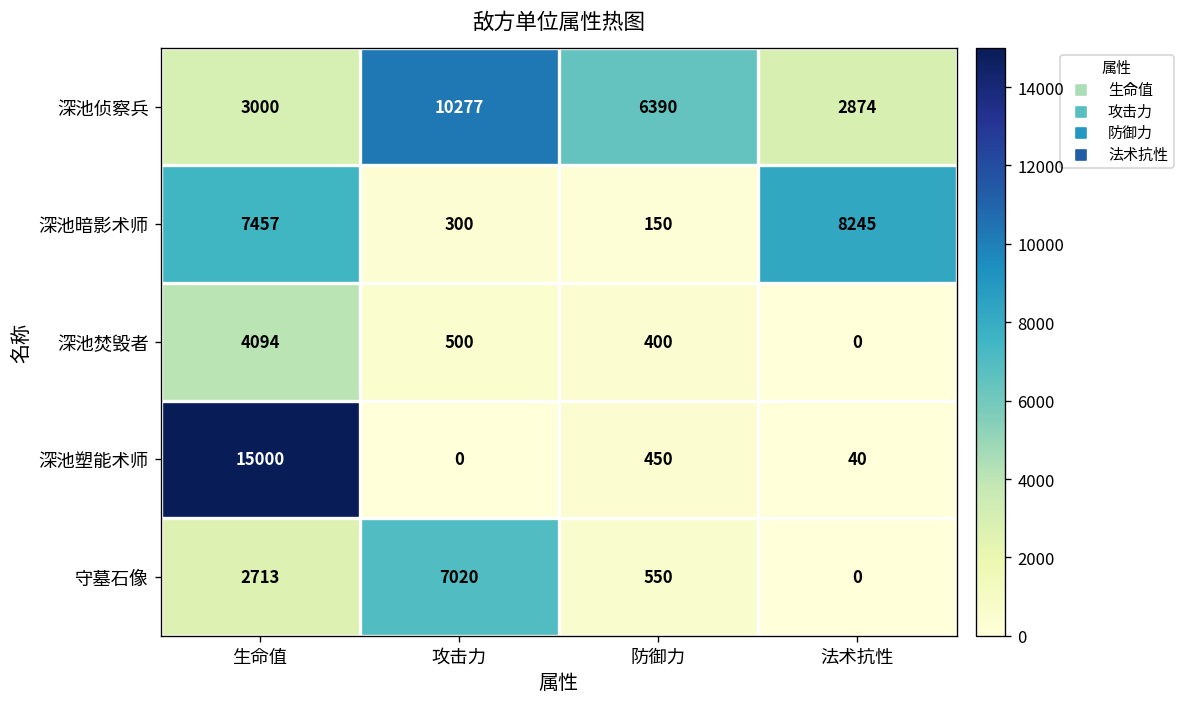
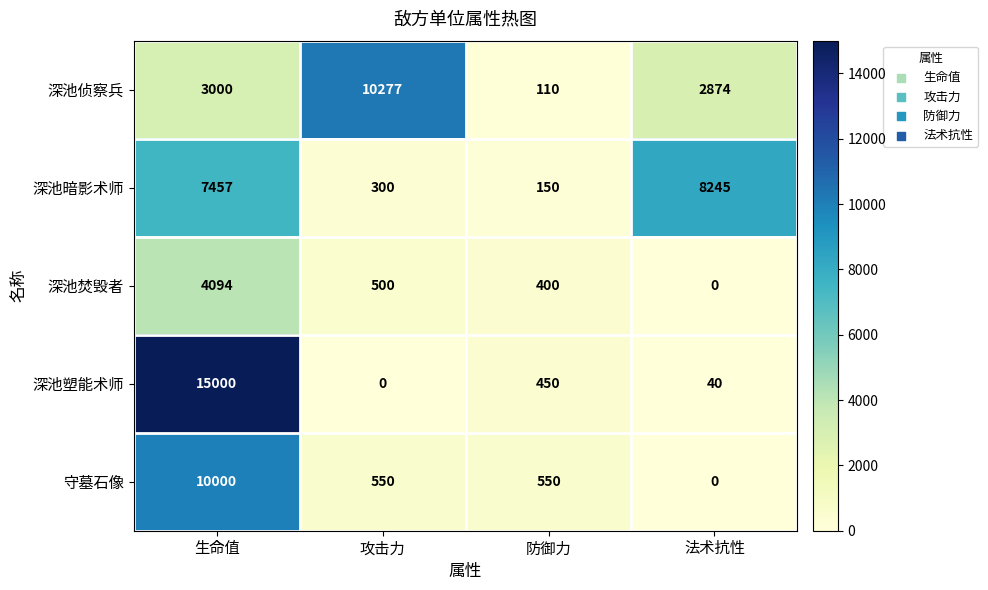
深池侦察兵, 防御力: 6390 -> 110
守墓石像, 生命值: 2713 -> 10000
守墓石像, 攻击力: 7020 -> 550
